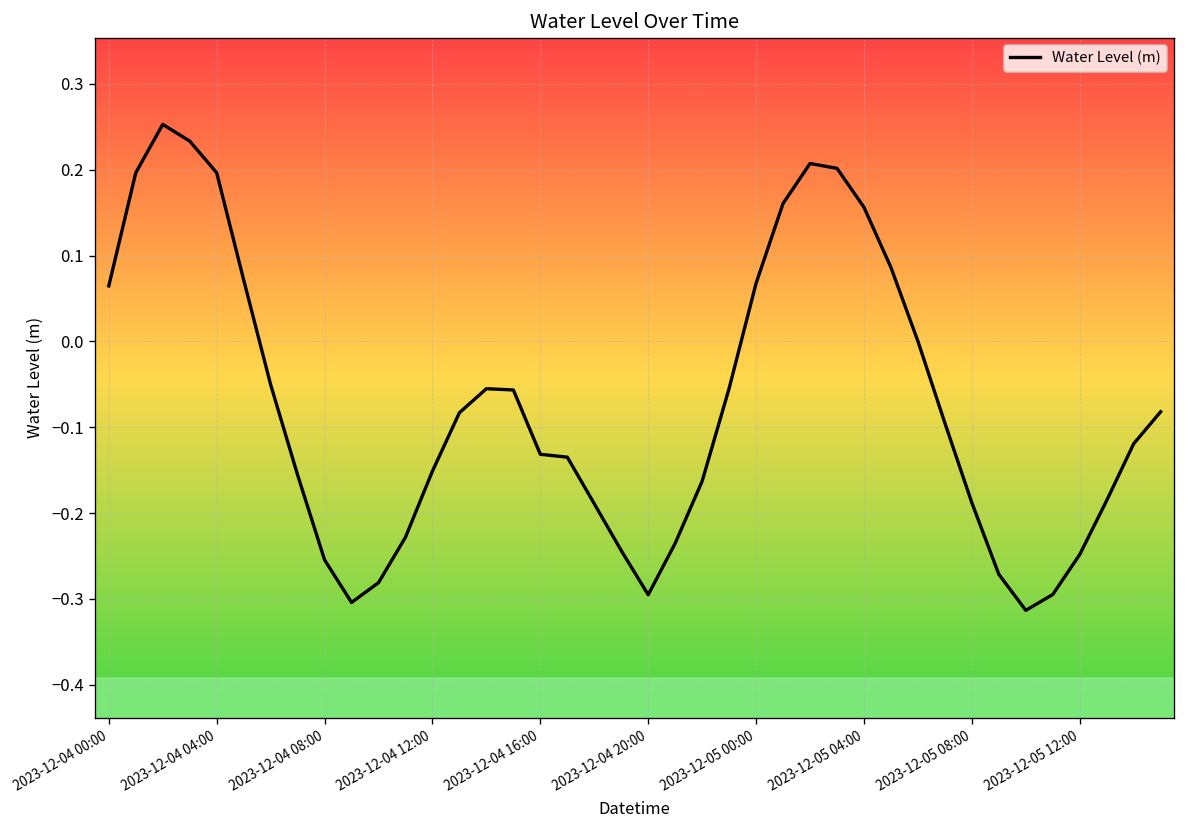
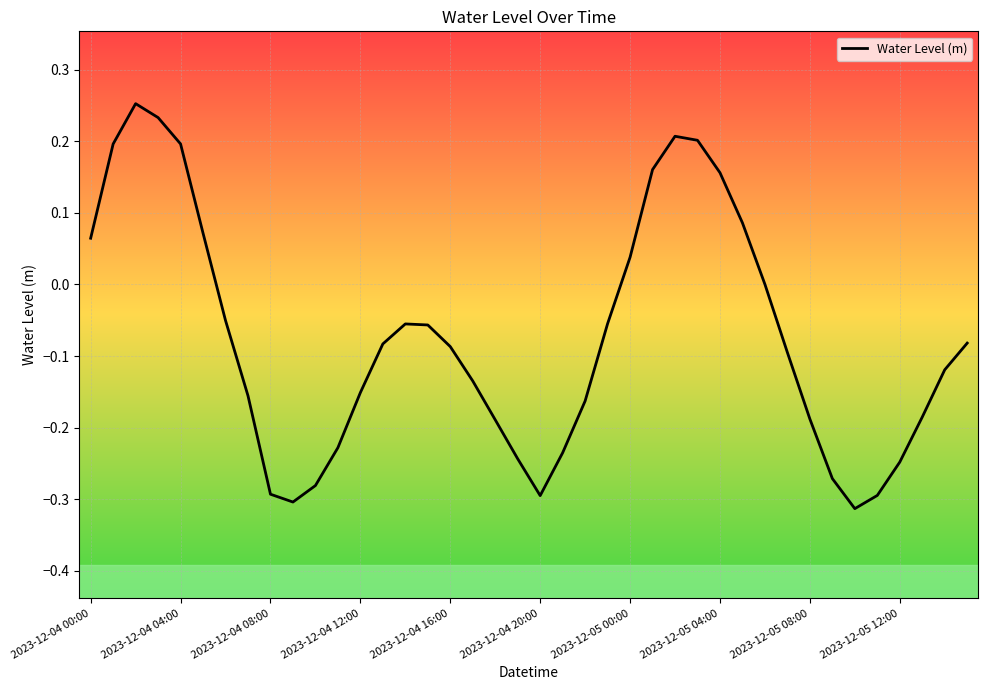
2023-12-04 08:00: -0.25 -> -0.29
2023-12-04 16:00: -0.13 -> -0.09
2023-12-05 00:00: 0.07 -> 0.04
